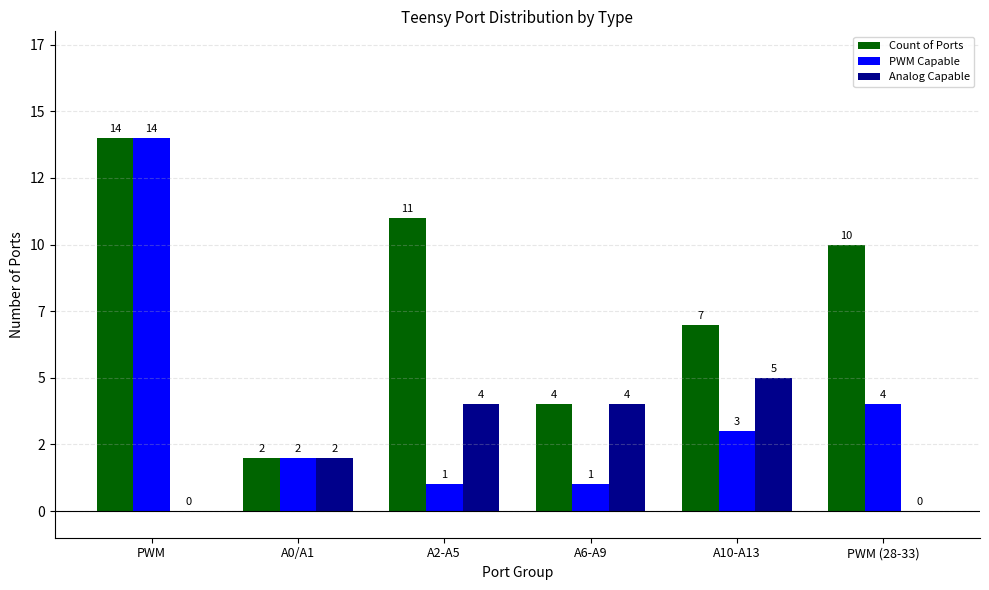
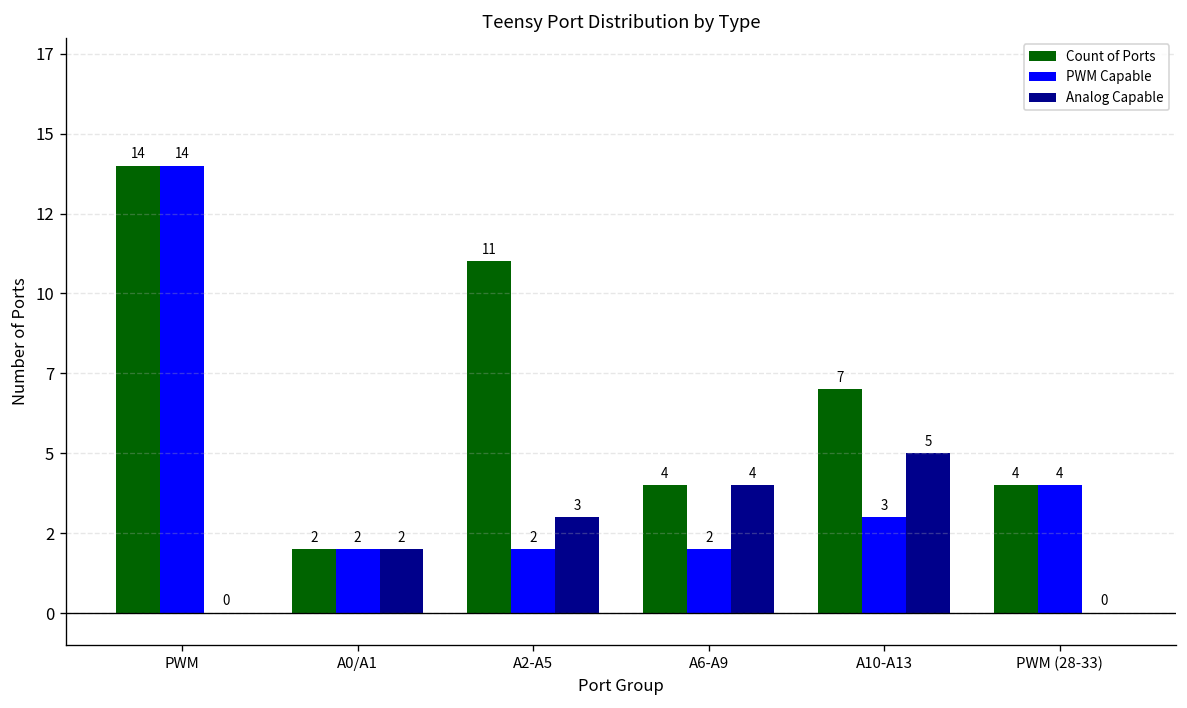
PWM Capable, A2-A5: 1 -> 2
Analog Capable, A2-A5: 4 -> 3
PWM Capable, A6-A9: 1 -> 2
Count of Ports, PWM (28-33): 10 -> 4
